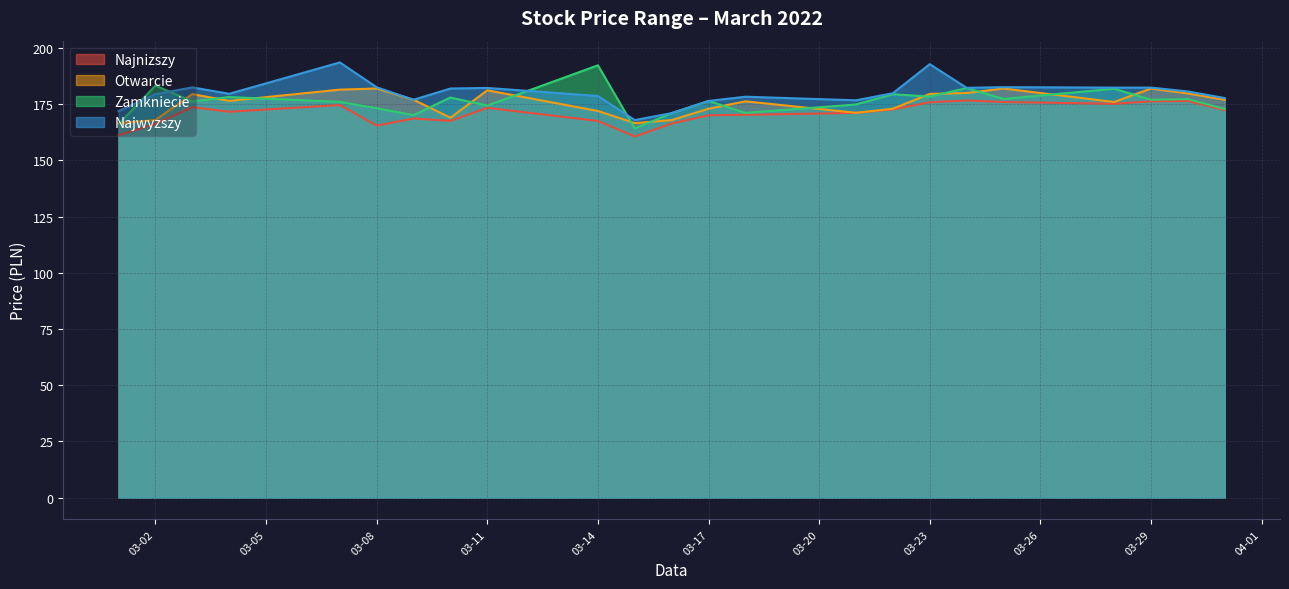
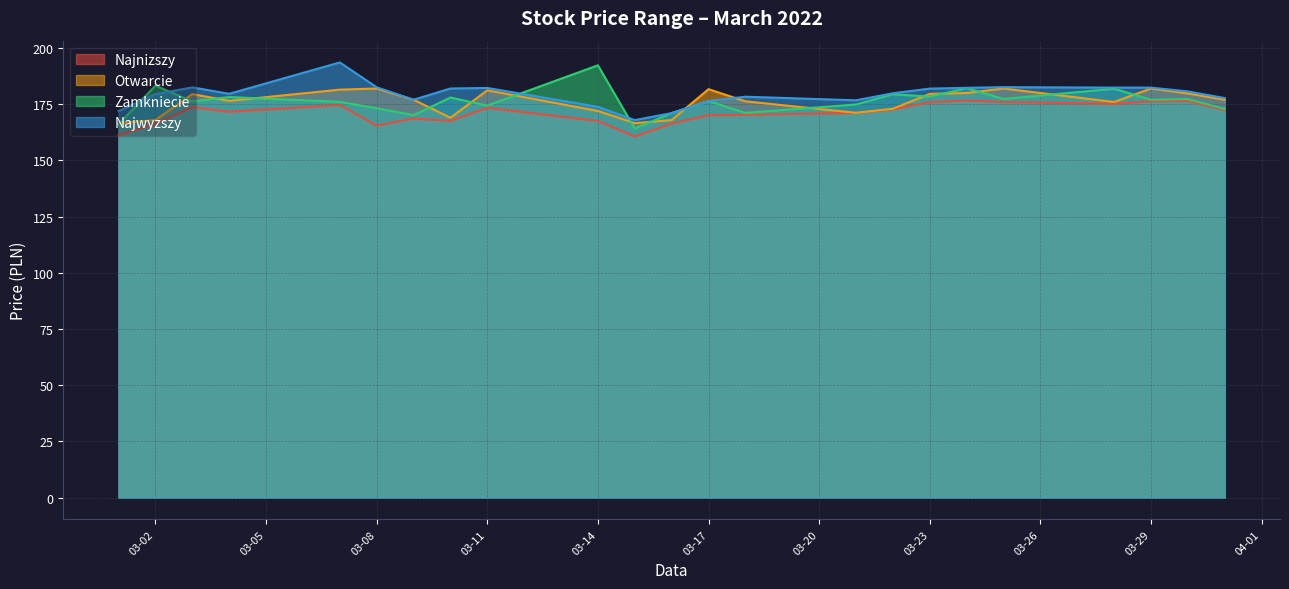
Najwyzszy, 03-14: 179 -> 174
Otwarcie, 03-17: 173 -> 182
Najwyzszy, 03-23: 193 -> 182
